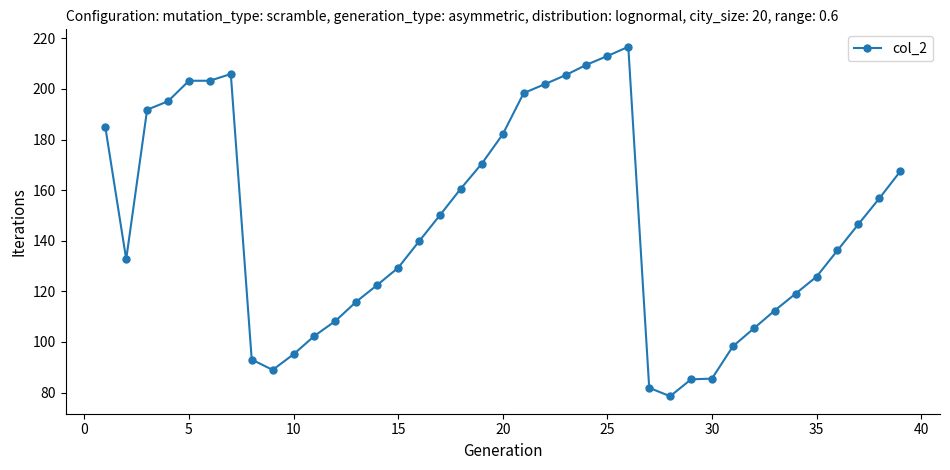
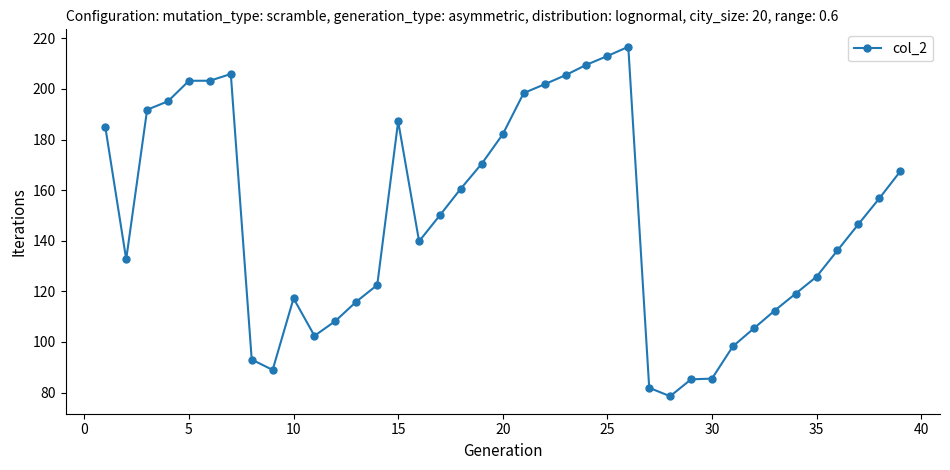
10: 95 -> 117
15: 129 -> 187
